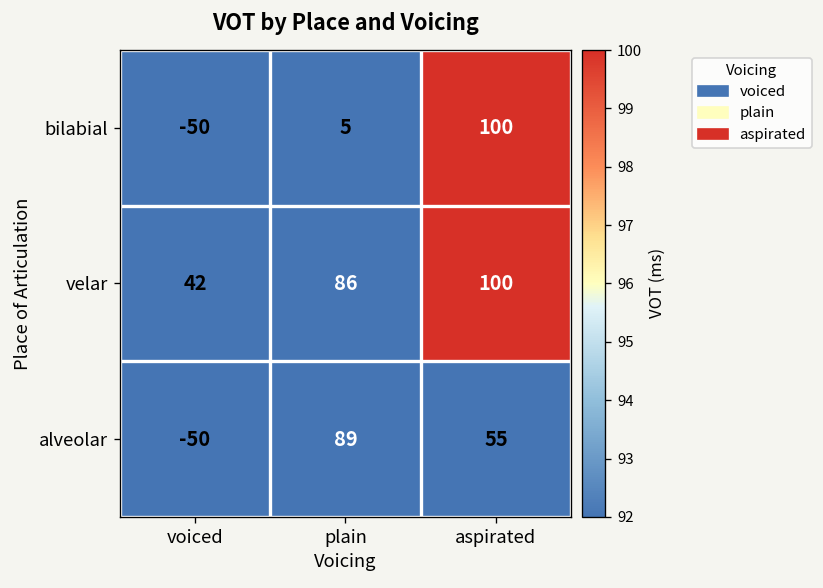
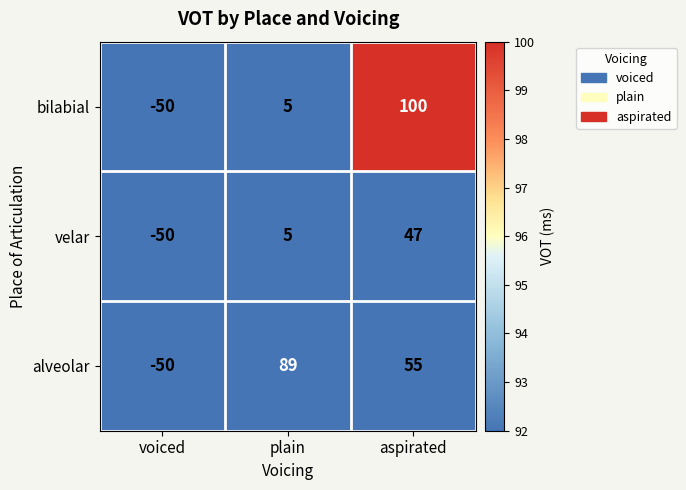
velar, voiced: 42 -> -50
velar, plain: 86 -> 5
velar, aspirated: 100 -> 47
